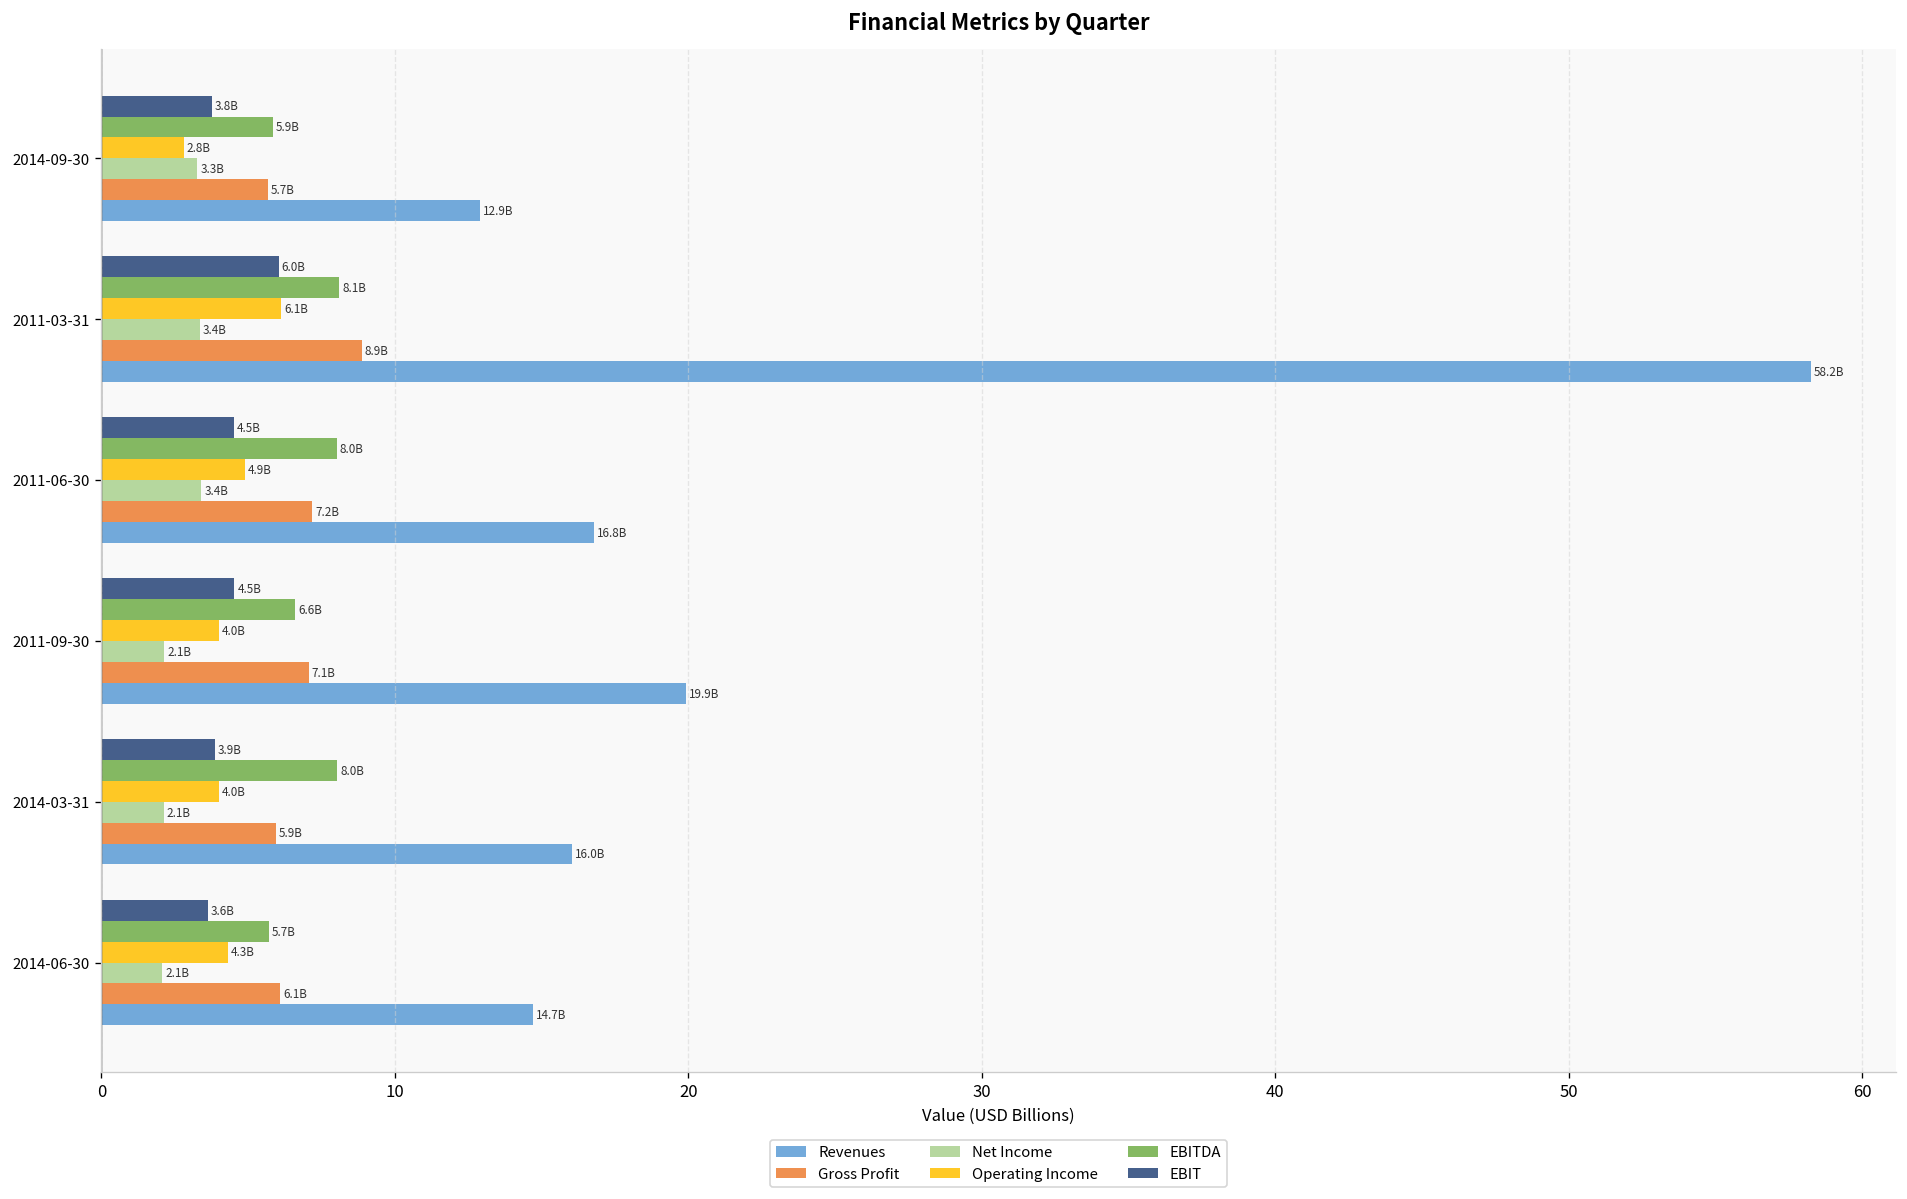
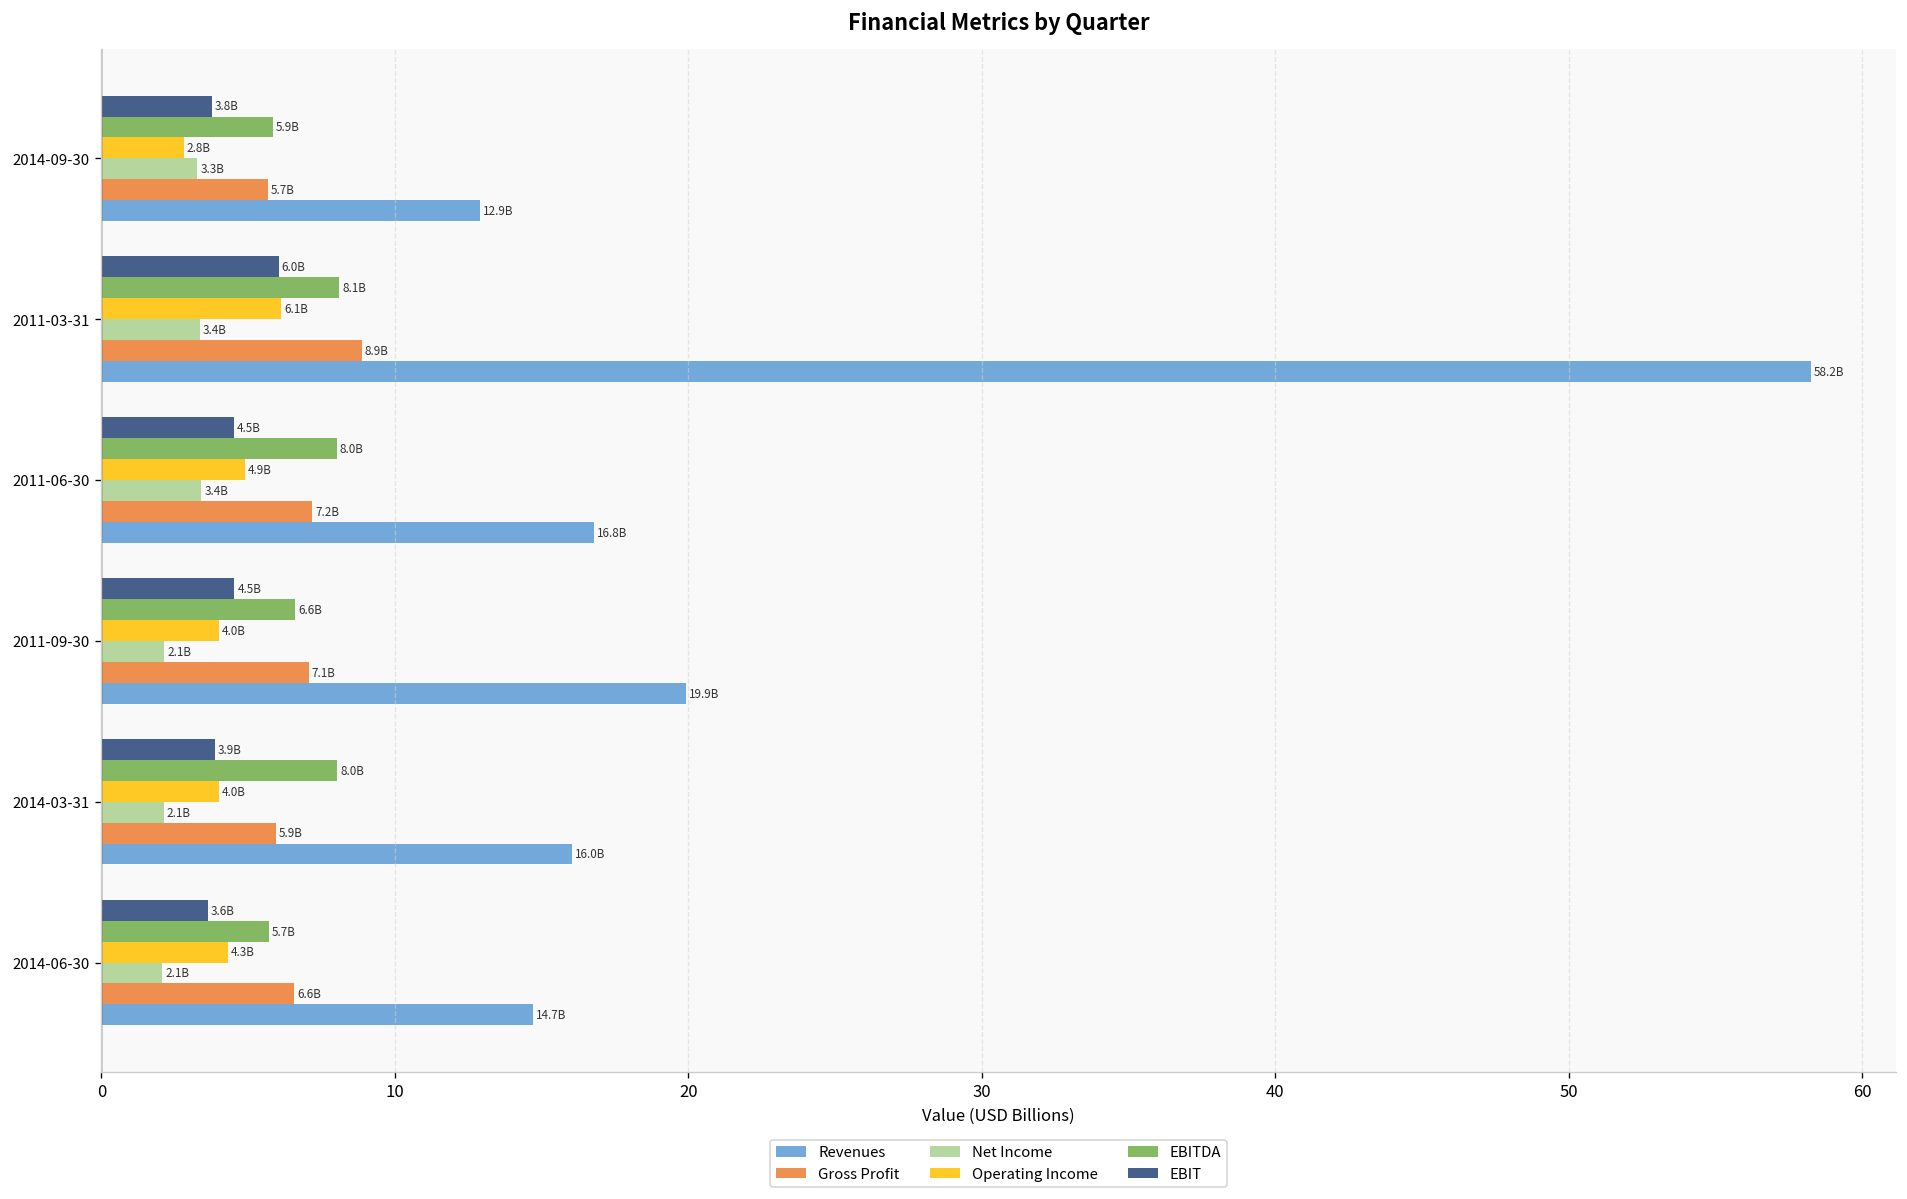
Gross Profit, 2014-06-30: 6.1B -> 6.6B
